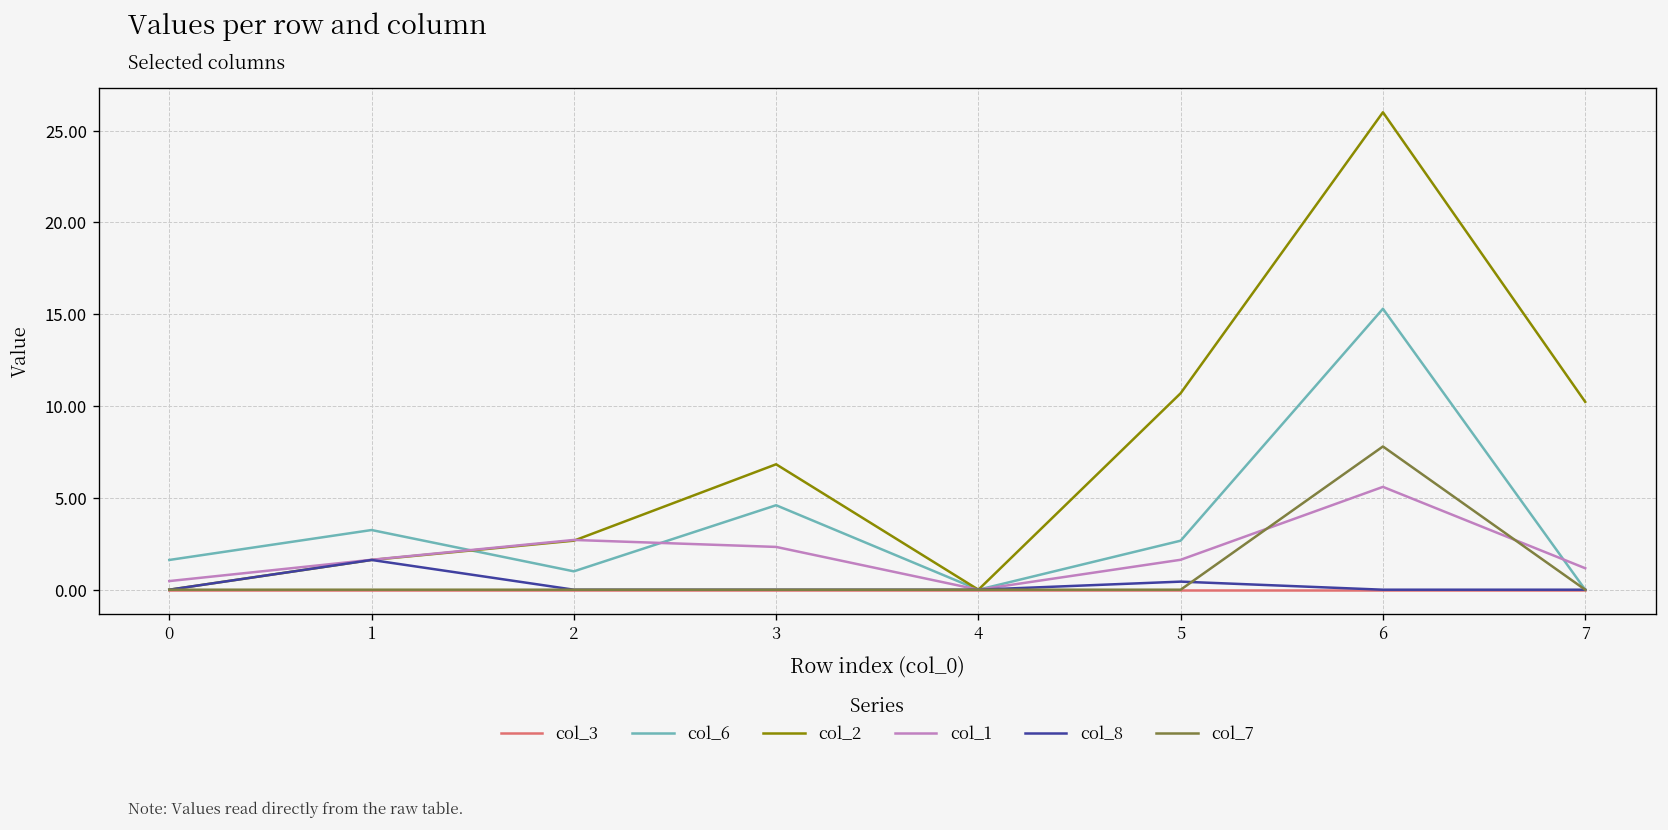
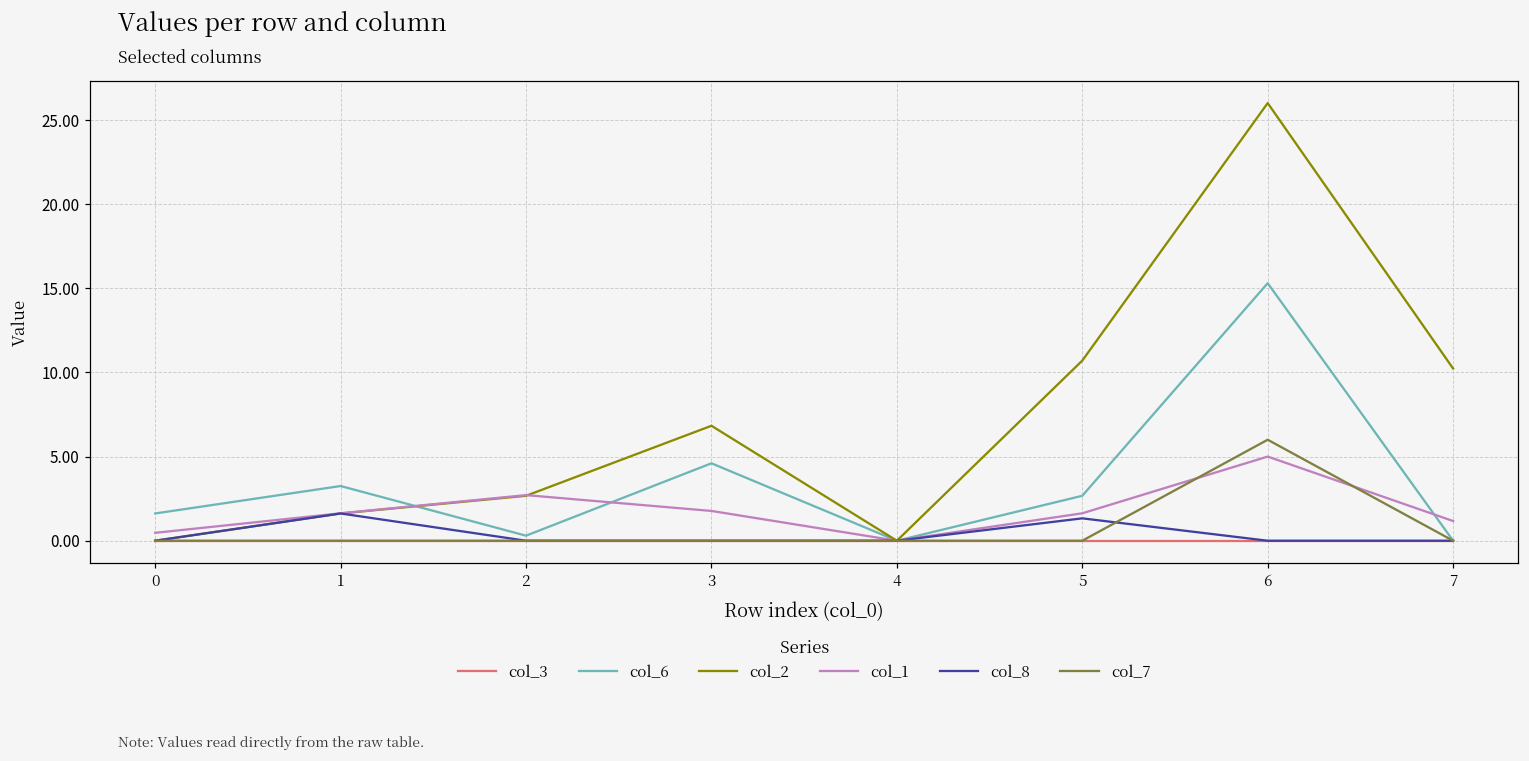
col_6, 2: 1.0 -> 0.3
col_1, 3: 2.3 -> 1.8
col_8, 5: 0.4 -> 1.3
col_1, 6: 5.6 -> 5.0
col_7, 6: 7.8 -> 6.0
